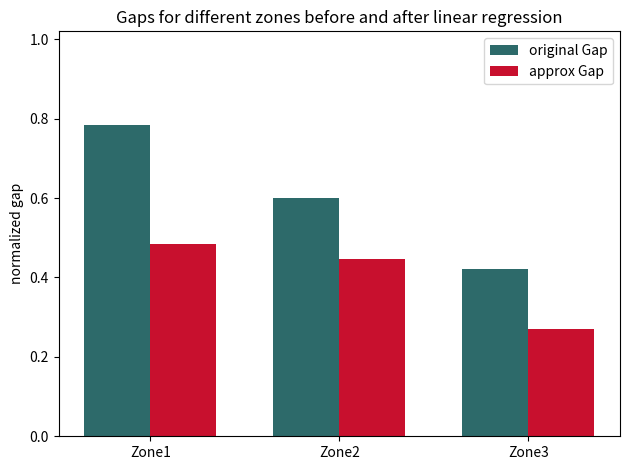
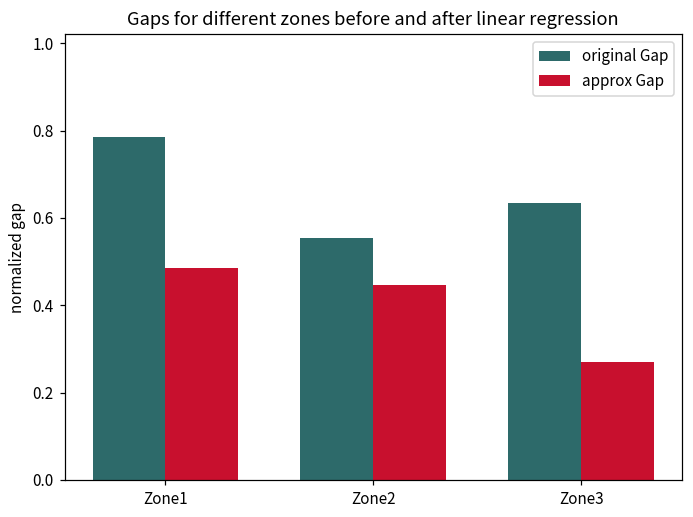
original Gap, Zone2: 0.60 -> 0.55
original Gap, Zone3: 0.42 -> 0.63
